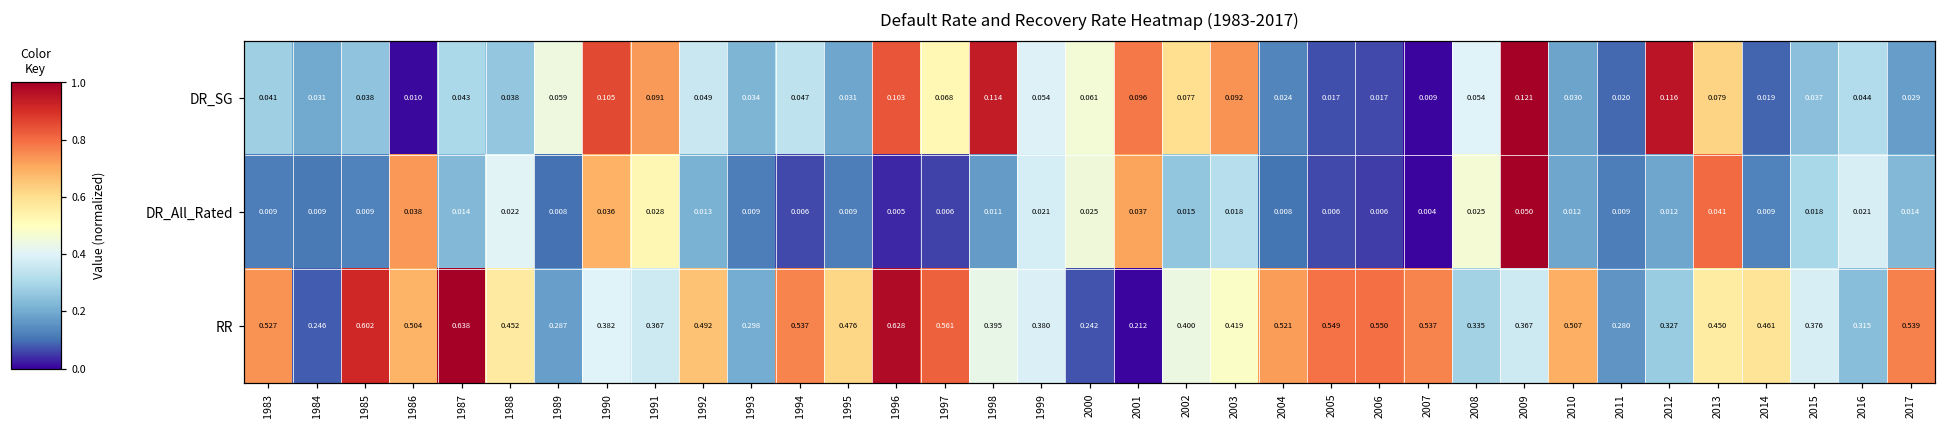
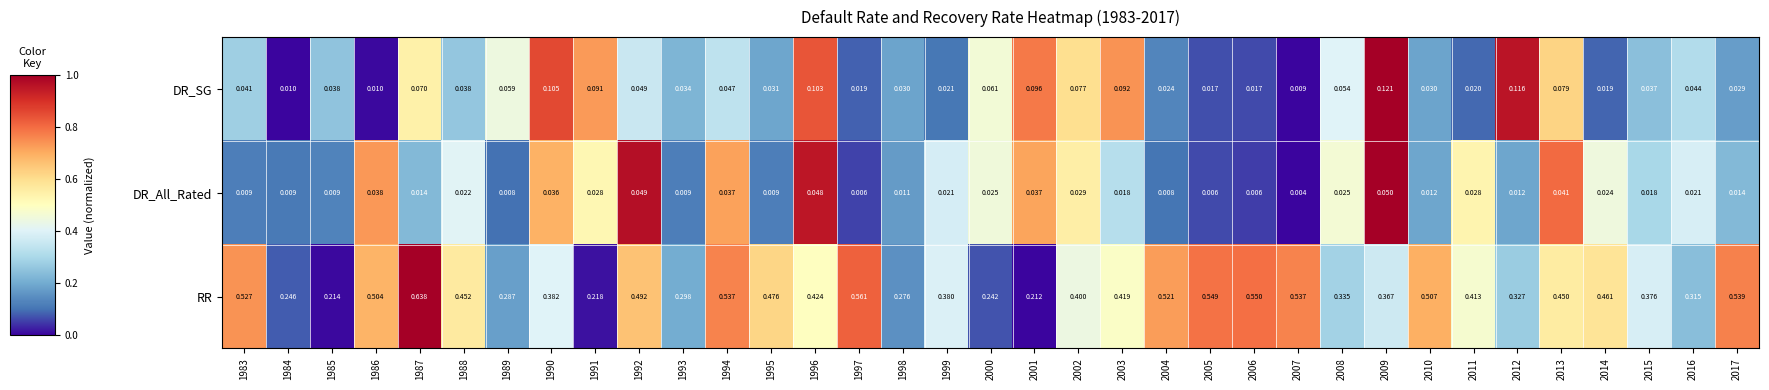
DR_SG, 1984: 0.031 -> 0.010
DR_SG, 1987: 0.043 -> 0.070
DR_SG, 1997: 0.068 -> 0.019
DR_SG, 1998: 0.114 -> 0.030
DR_SG, 1999: 0.054 -> 0.021
DR_All_Rated, 1992: 0.013 -> 0.049
DR_All_Rated, 1994: 0.006 -> 0.037
DR_All_Rated, 1996: 0.005 -> 0.048
DR_All_Rated, 2002: 0.015 -> 0.029
DR_All_Rated, 2011: 0.009 -> 0.028
DR_All_Rated, 2014: 0.009 -> 0.024
RR, 1985: 0.602 -> 0.214
RR, 1991: 0.367 -> 0.218
RR, 1996: 0.628 -> 0.424
RR, 1998: 0.395 -> 0.276
RR, 2011: 0.280 -> 0.413
